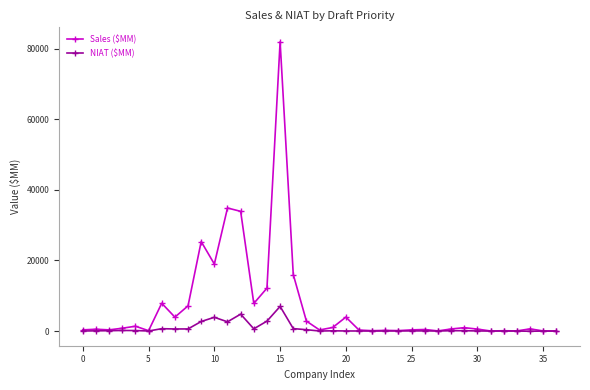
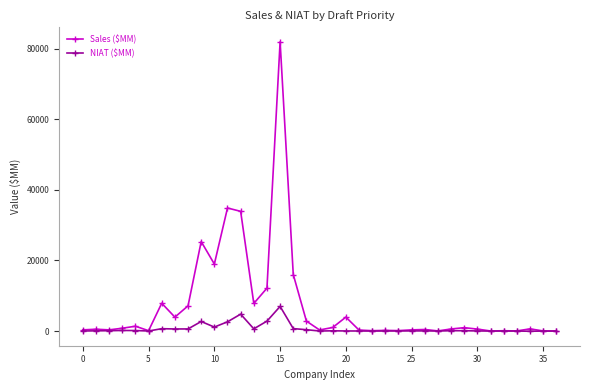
NIAT ($MM), 10: 4000 -> 1000
